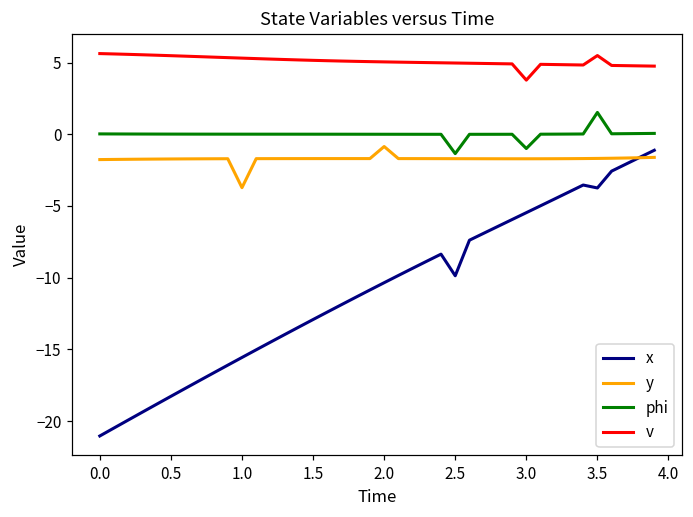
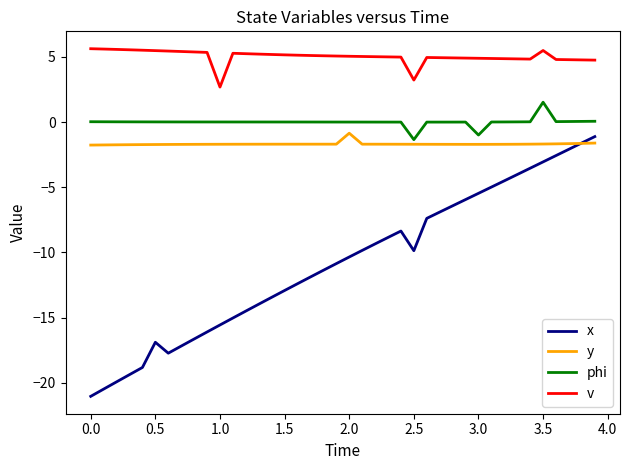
x, 0.5: -18.3 -> -16.9
y, 1.0: -3.7 -> -1.7
v, 1.0: 5.3 -> 2.7
v, 2.5: 5.0 -> 3.2
v, 3.0: 3.8 -> 4.9
x, 3.5: -3.7 -> -3.1
